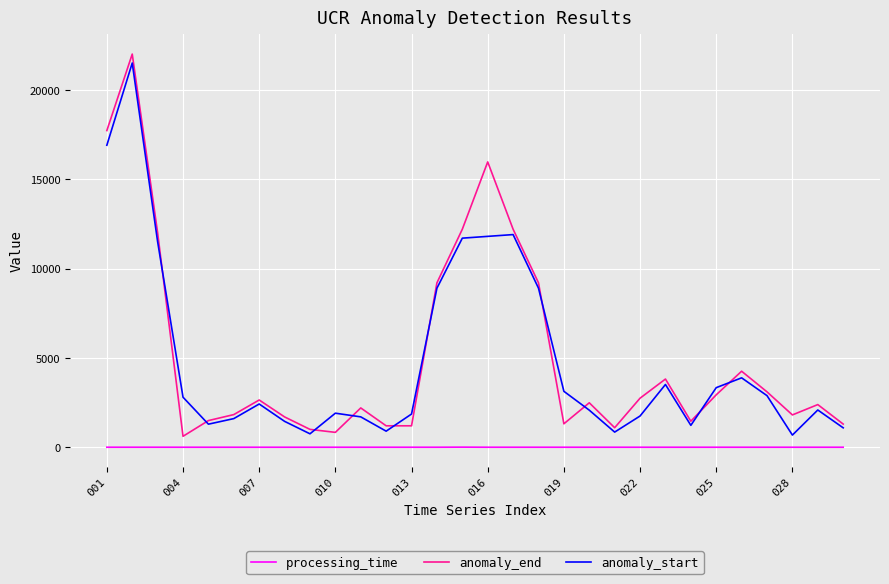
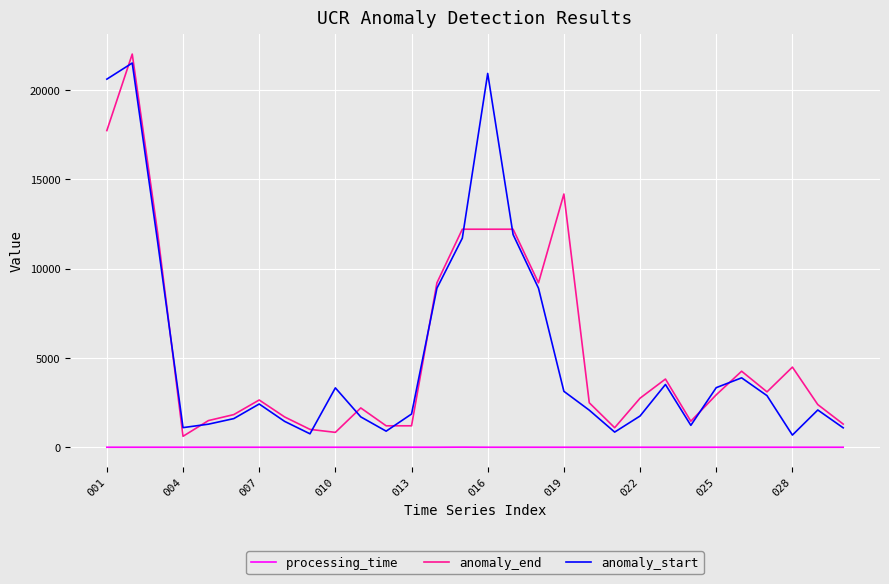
anomaly_start, 001: 16900 -> 20600
anomaly_start, 004: 2800 -> 1100
anomaly_start, 010: 1900 -> 3300
anomaly_end, 016: 16000 -> 12200
anomaly_start, 016: 11800 -> 20900
anomaly_end, 019: 1300 -> 14200
anomaly_end, 028: 1800 -> 4500
